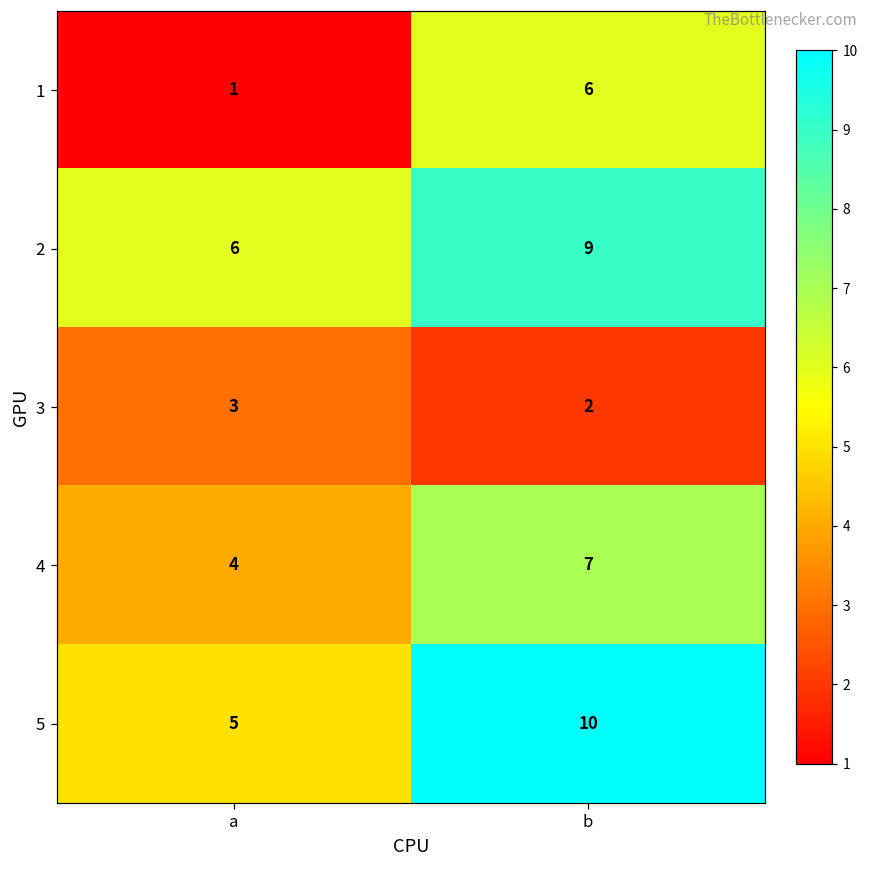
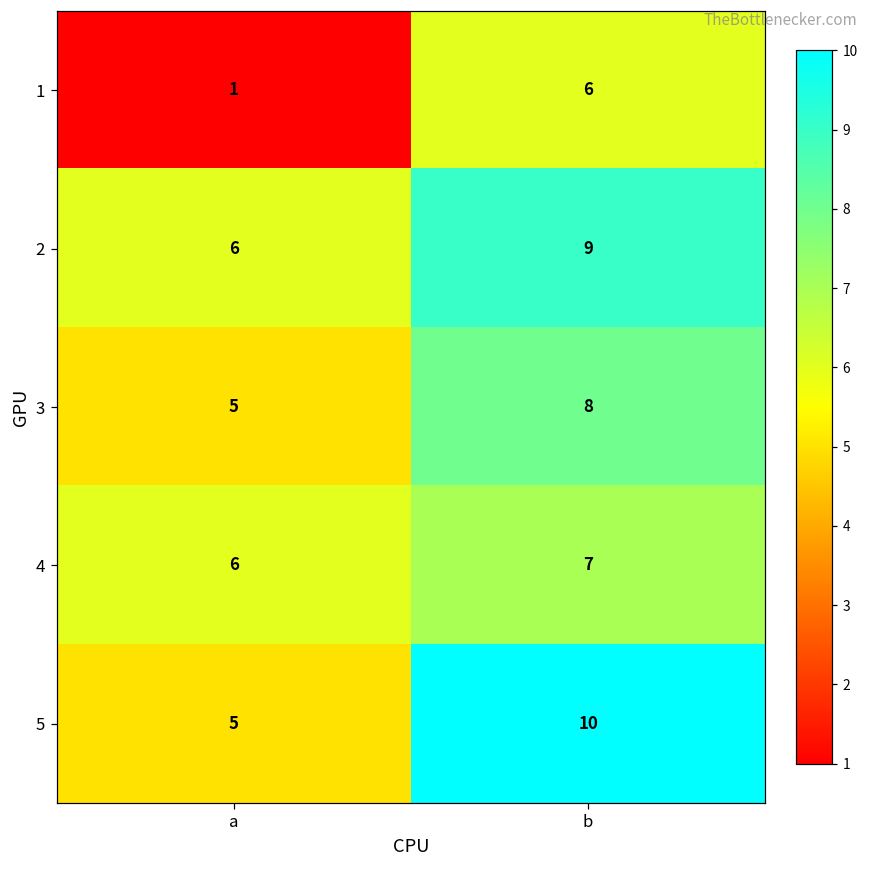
3, a: 3 -> 5
3, b: 2 -> 8
4, a: 4 -> 6
